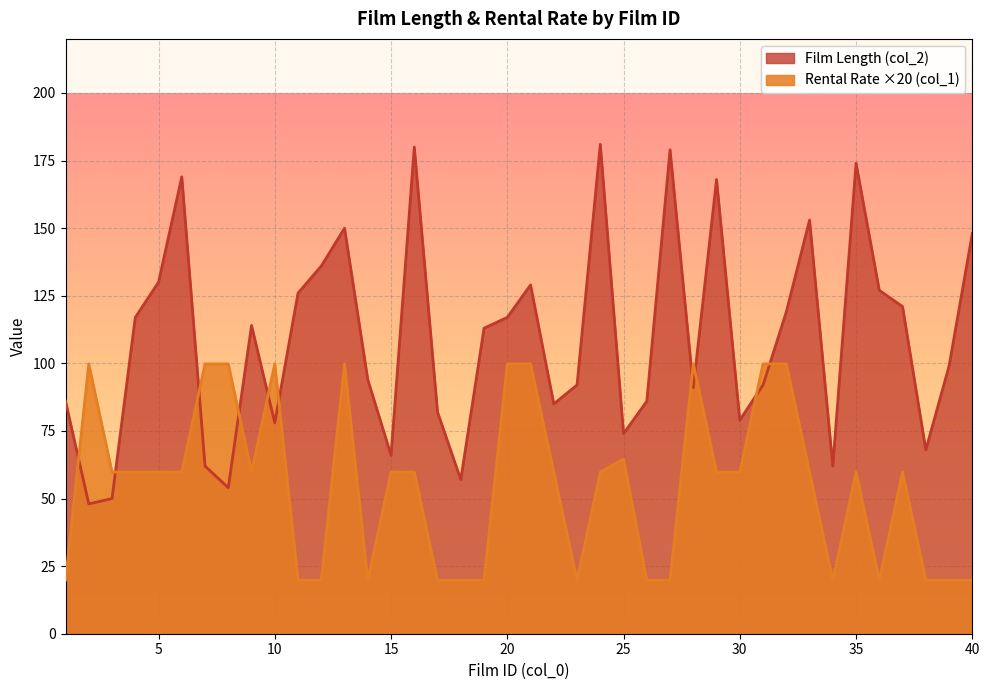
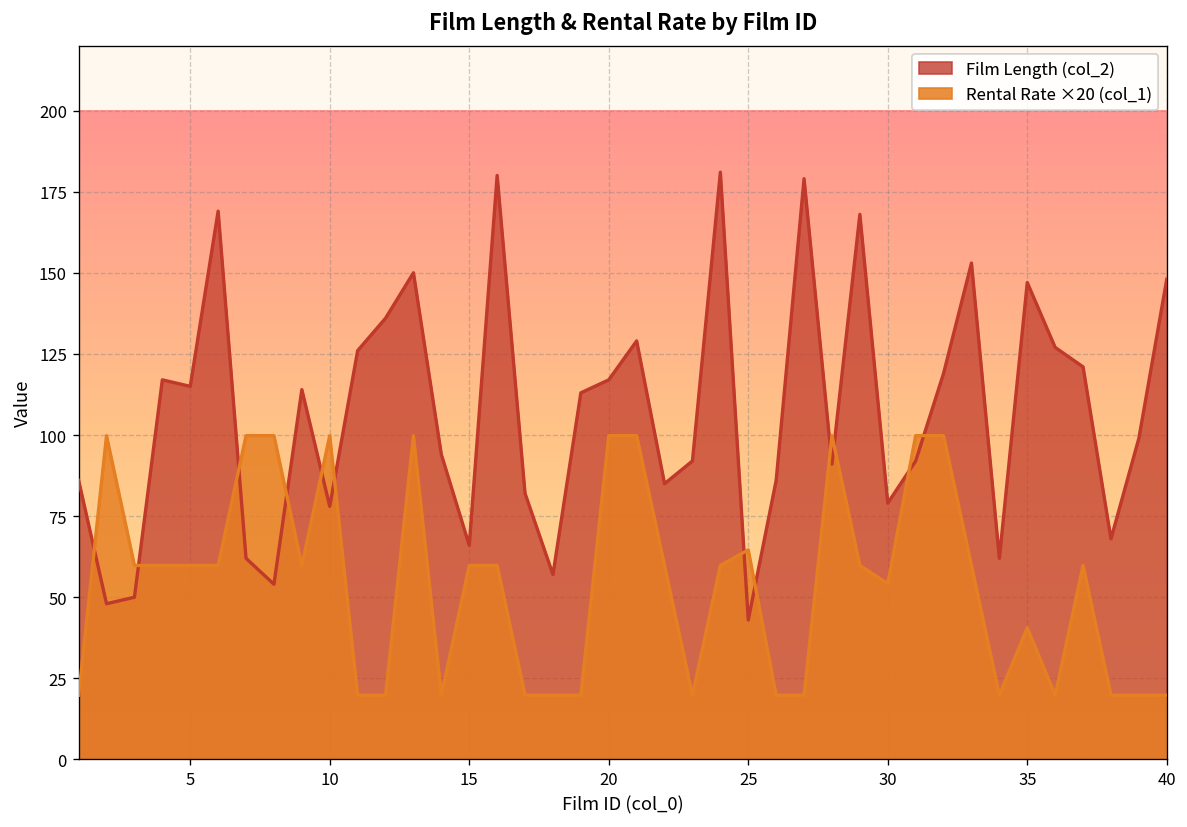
Film Length (col_2), 5: 130 -> 115
Film Length (col_2), 25: 74 -> 43
Rental Rate ×20 (col_1), 30: 60 -> 54
Film Length (col_2), 35: 174 -> 147
Rental Rate ×20 (col_1), 35: 60 -> 41
